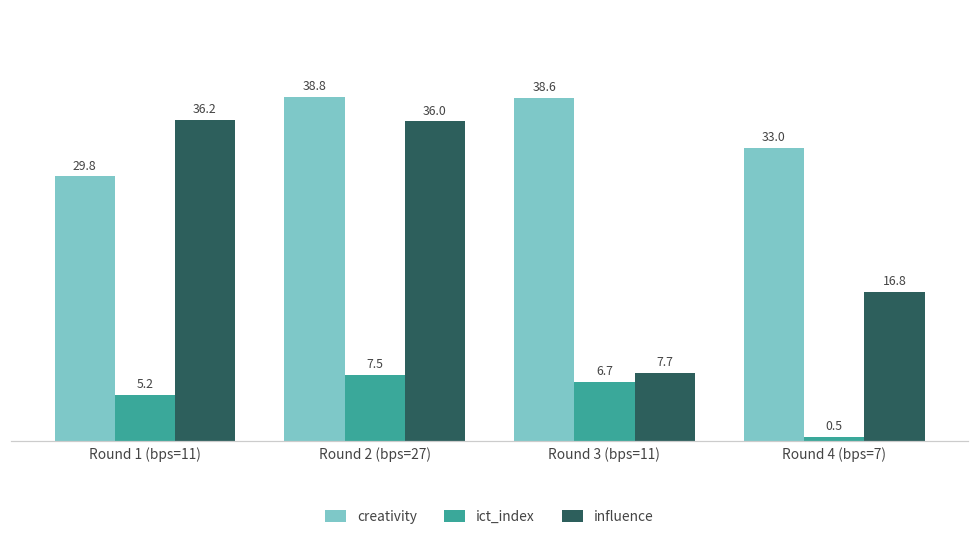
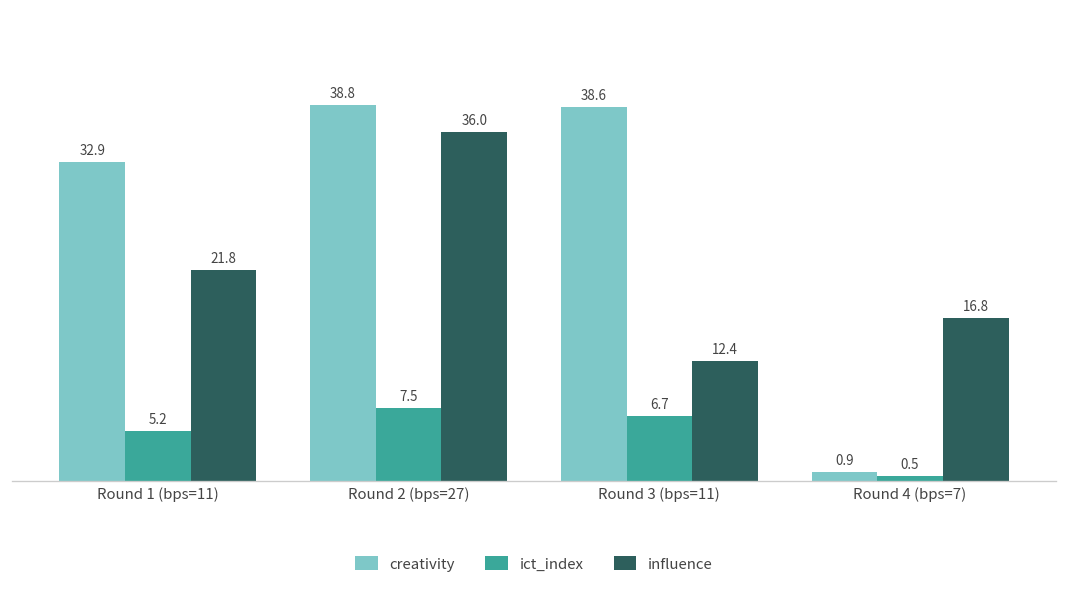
creativity, Round 1 (bps=11): 29.8 -> 32.9
influence, Round 1 (bps=11): 36.2 -> 21.8
influence, Round 3 (bps=11): 7.7 -> 12.4
creativity, Round 4 (bps=7): 33.0 -> 0.9
